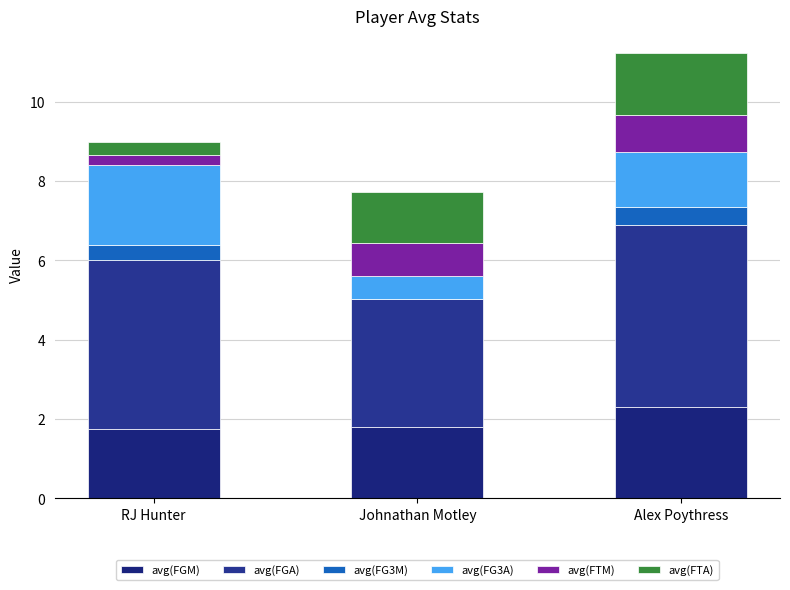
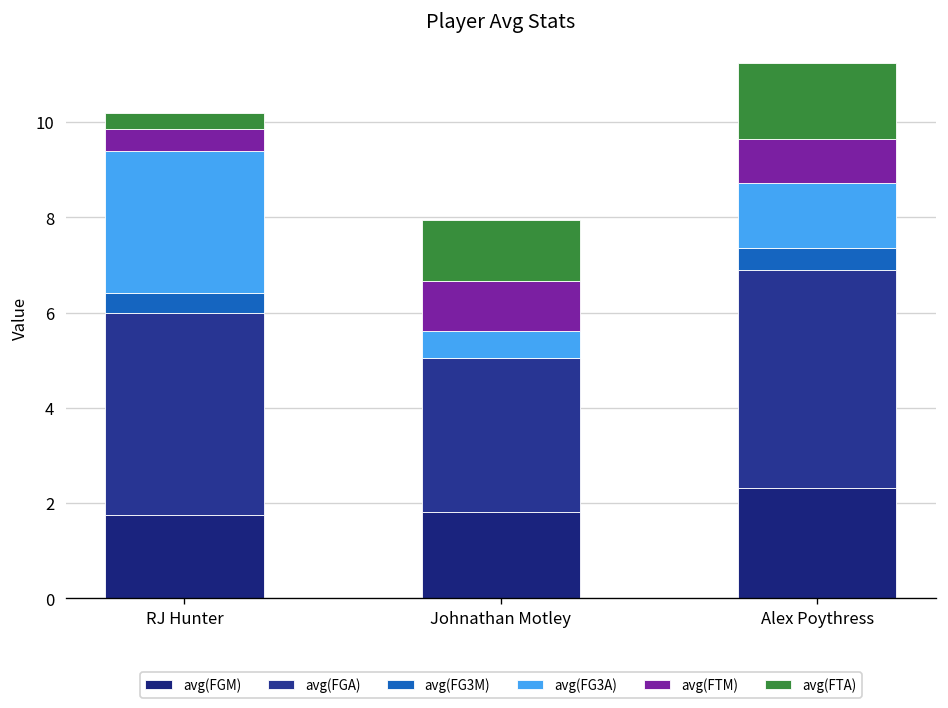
avg(FG3A), RJ Hunter: 2 -> 3
avg(FTM), RJ Hunter: 0.3 -> 0.5
avg(FTM), Johnathan Motley: 0.8 -> 1.0
